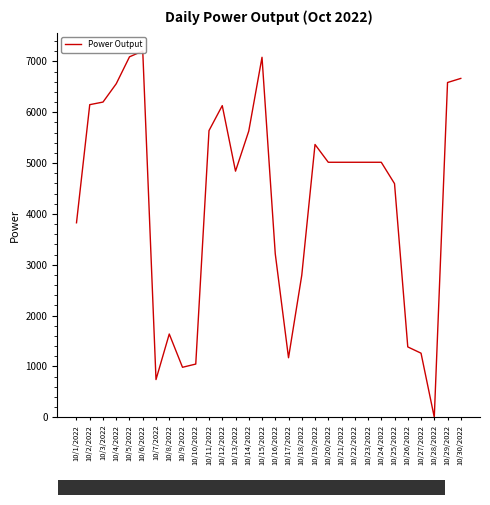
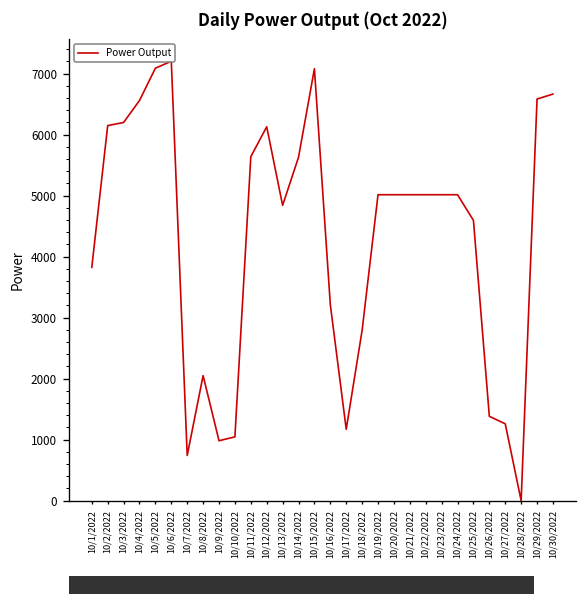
10/8/2022: 1600 -> 2100
10/19/2022: 5400 -> 5000
